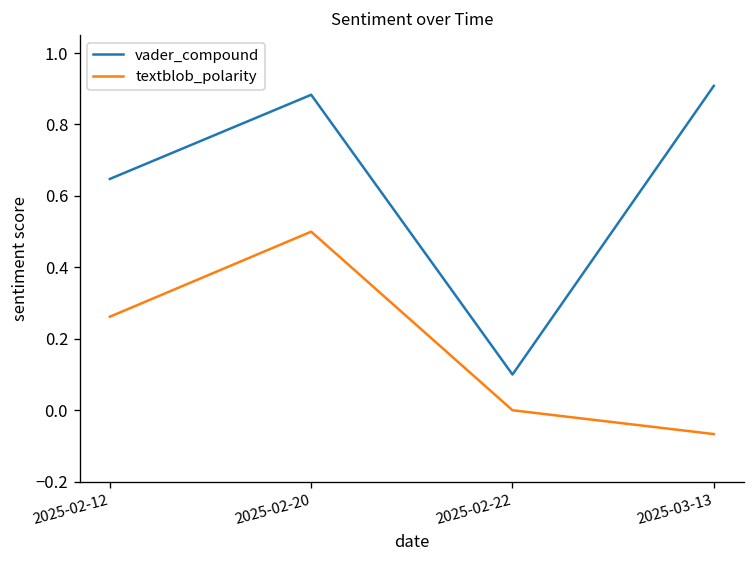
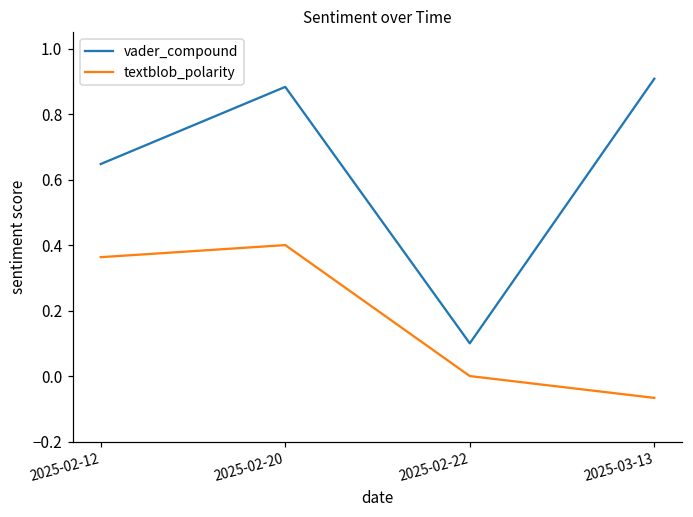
textblob_polarity, 2025-02-12: 0.26 -> 0.36
textblob_polarity, 2025-02-20: 0.5 -> 0.4
